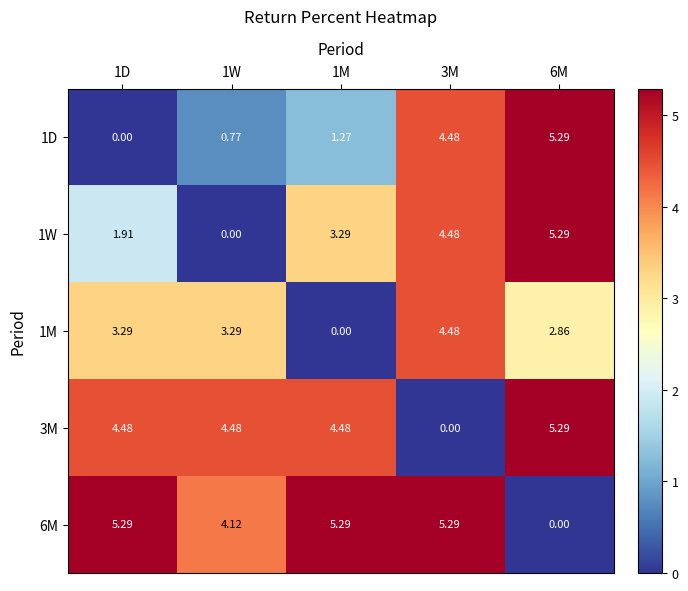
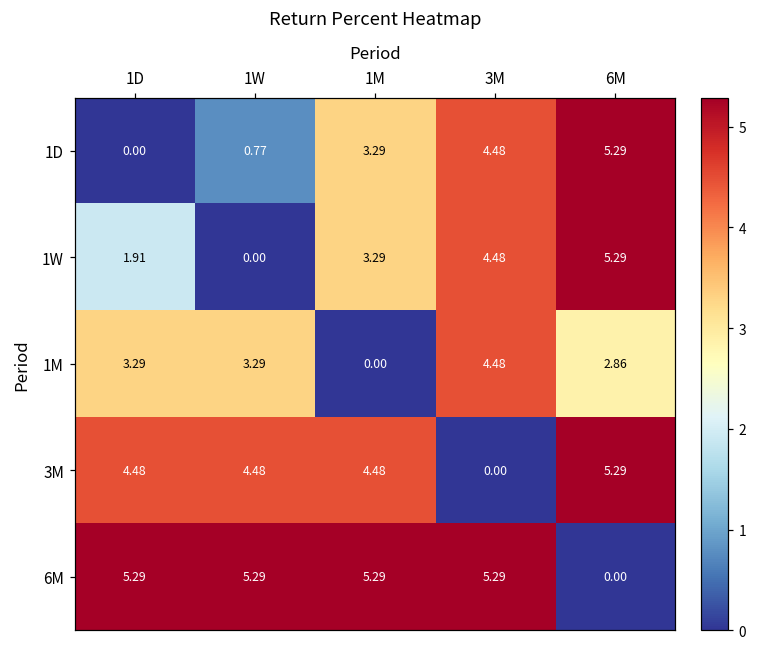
1D, 1M: 1.27 -> 3.29
6M, 1W: 4.12 -> 5.29
